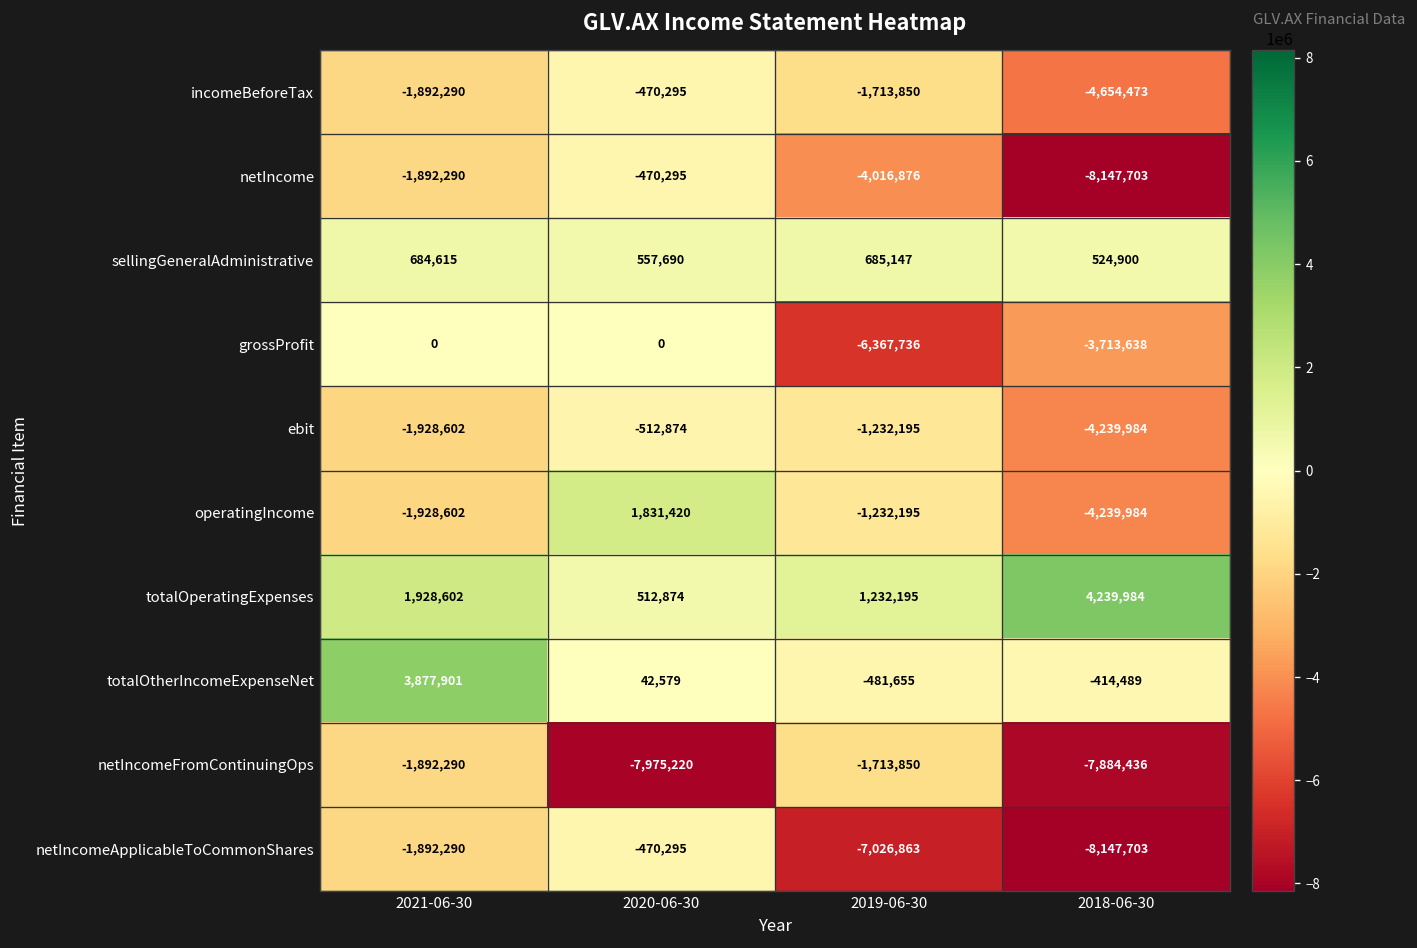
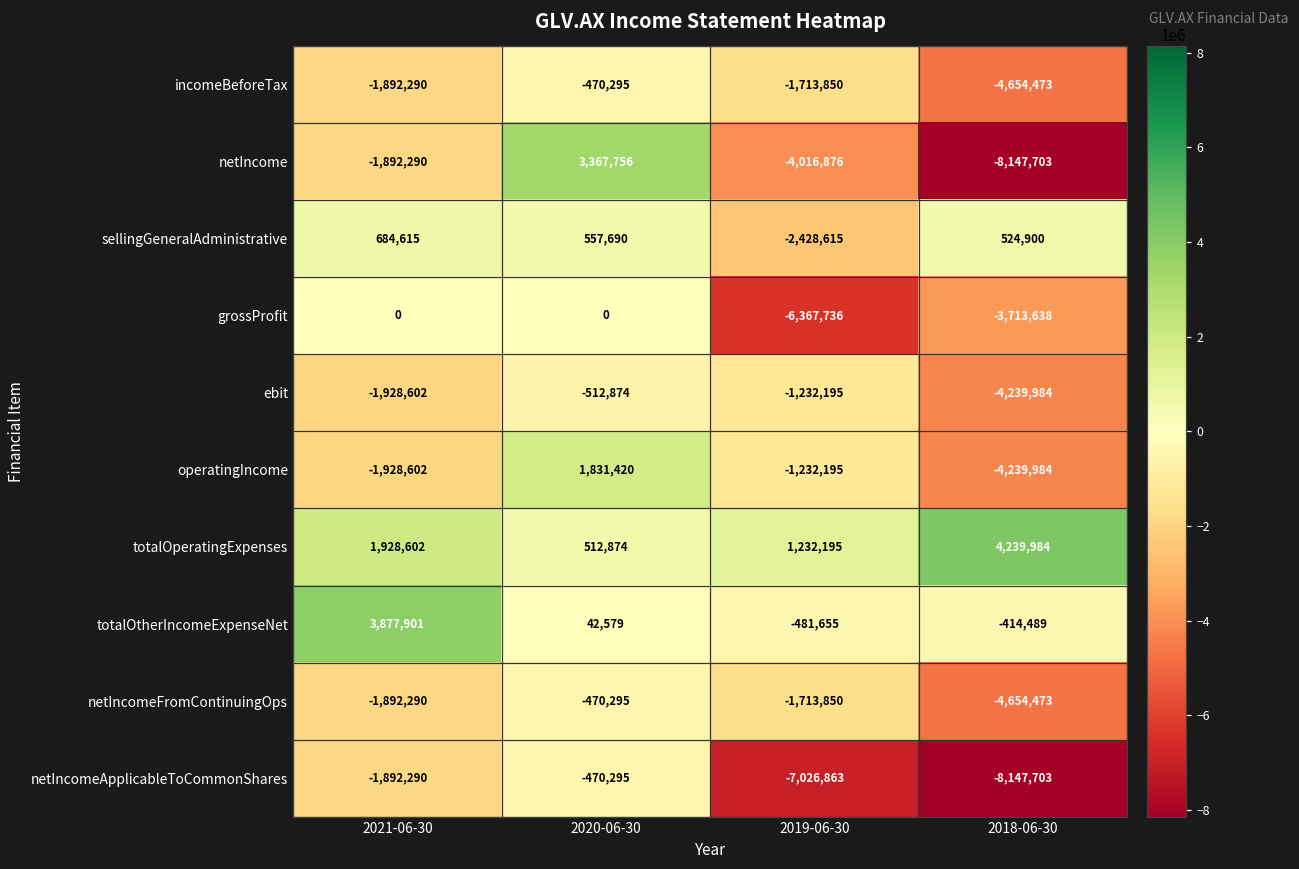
netIncome, 2020-06-30: -470,295 -> 3,367,756
sellingGeneralAdministrative, 2019-06-30: 685,147 -> -2,428,615
netIncomeFromContinuingOps, 2020-06-30: -7,975,220 -> -470,295
netIncomeFromContinuingOps, 2018-06-30: -7,884,436 -> -4,654,473
